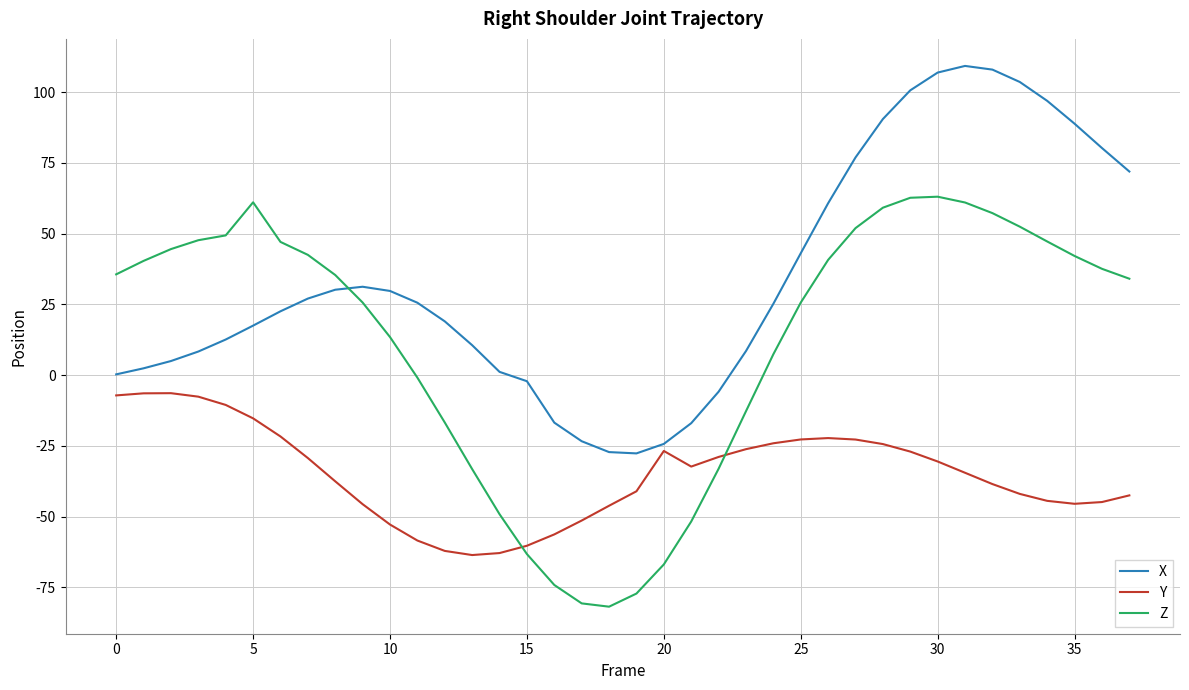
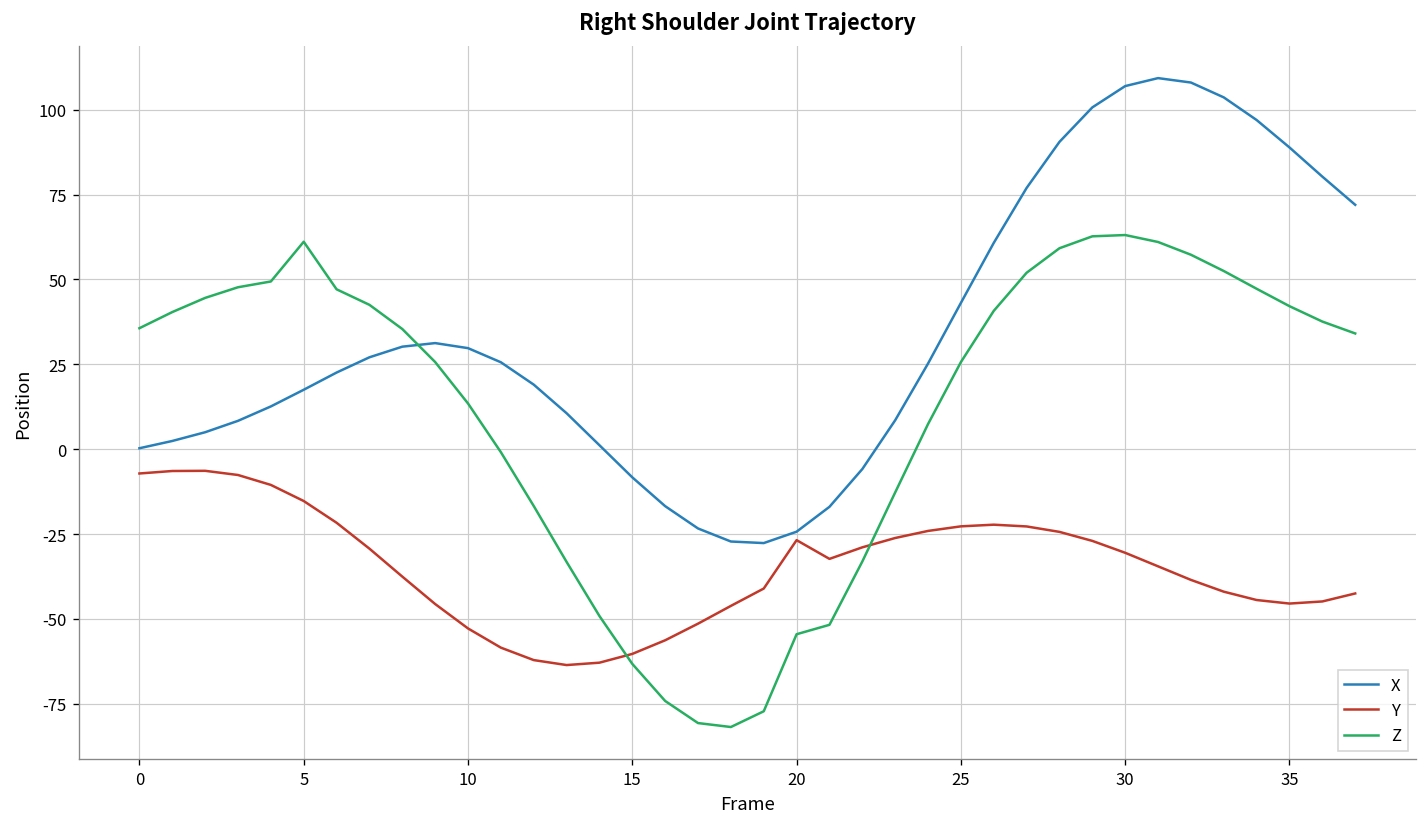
X, 15: -2 -> -8
Z, 20: -67 -> -54
